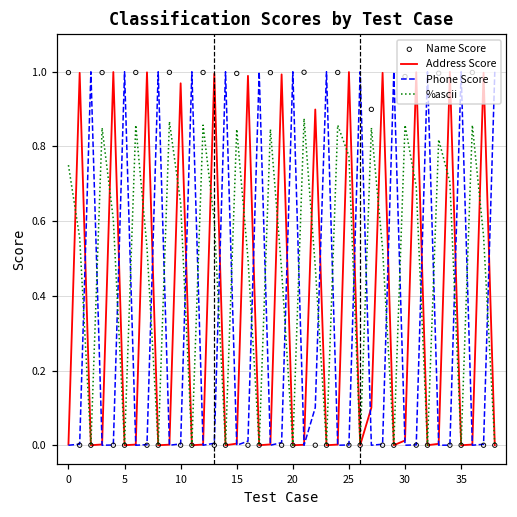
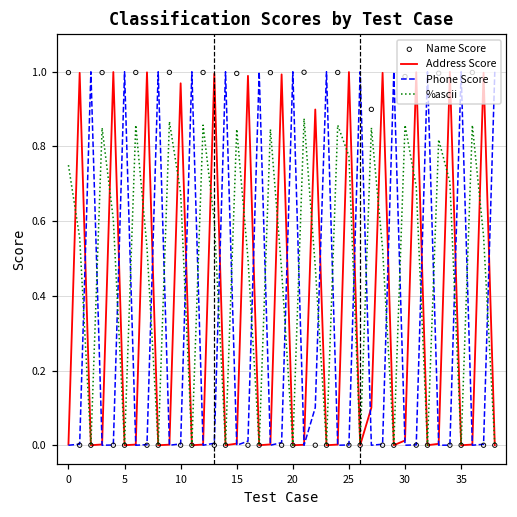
%ascii, 10: 0.65 -> 0.68
